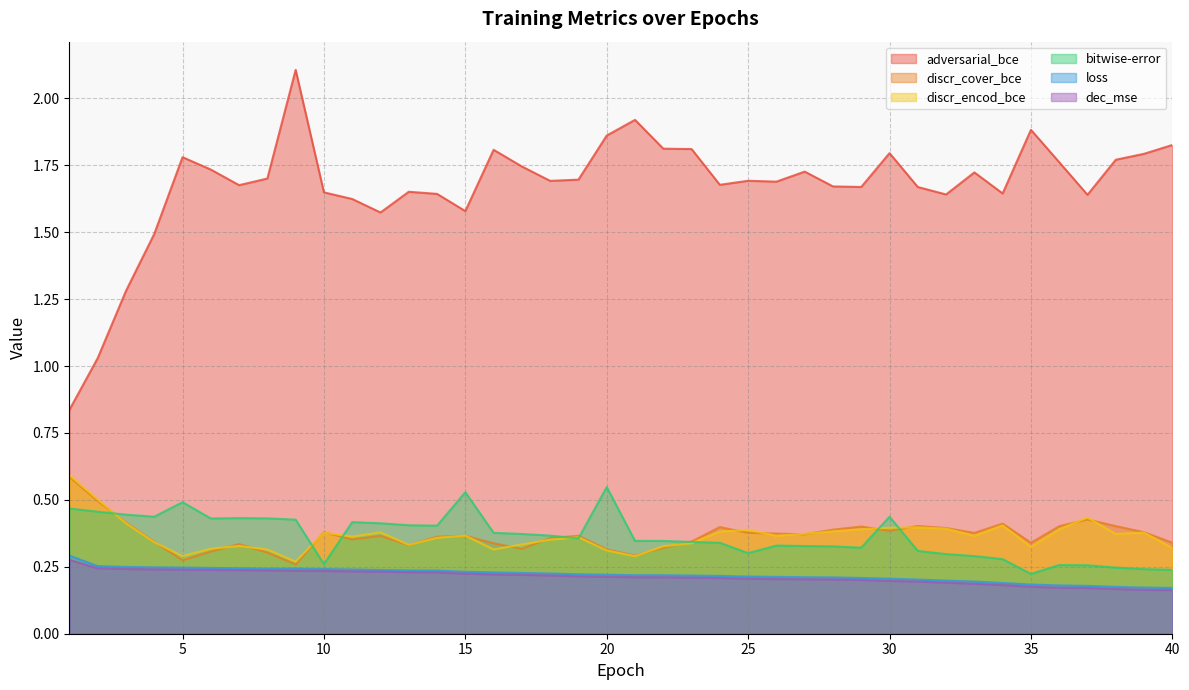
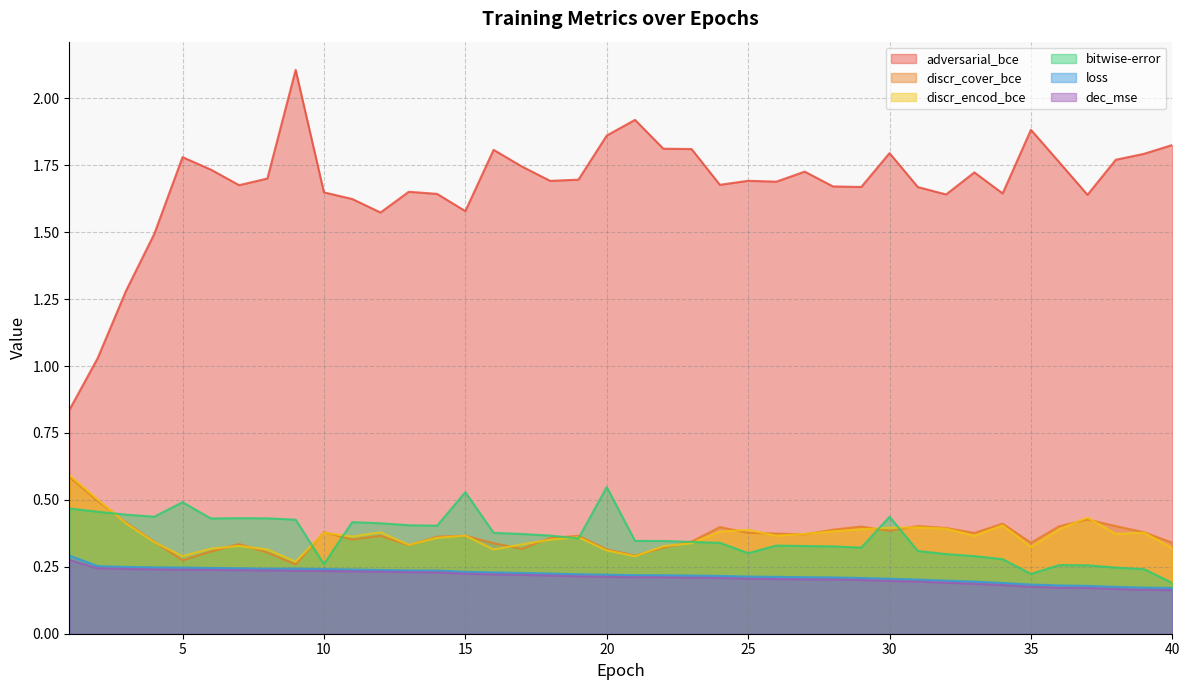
bitwise-error, 40: 0.24 -> 0.19
